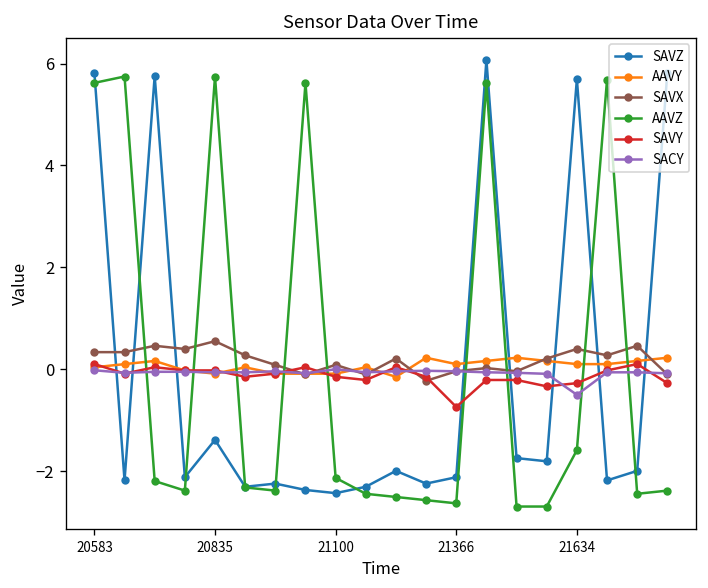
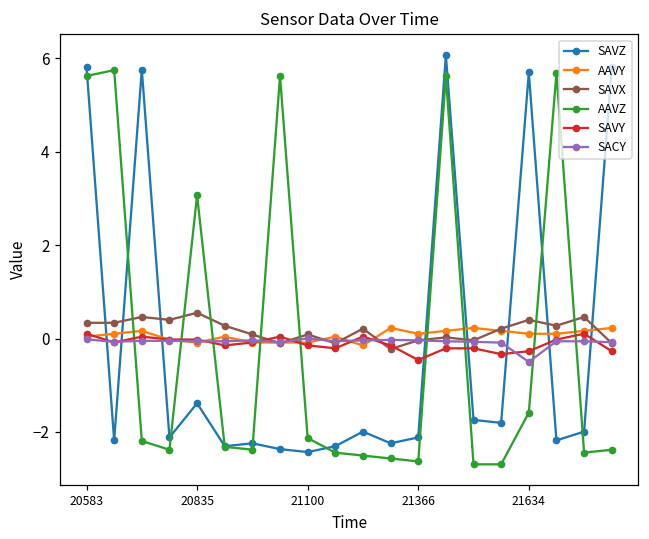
AAVZ, 20835: 5.7 -> 3.1
SAVY, 21366: -0.7 -> -0.5
